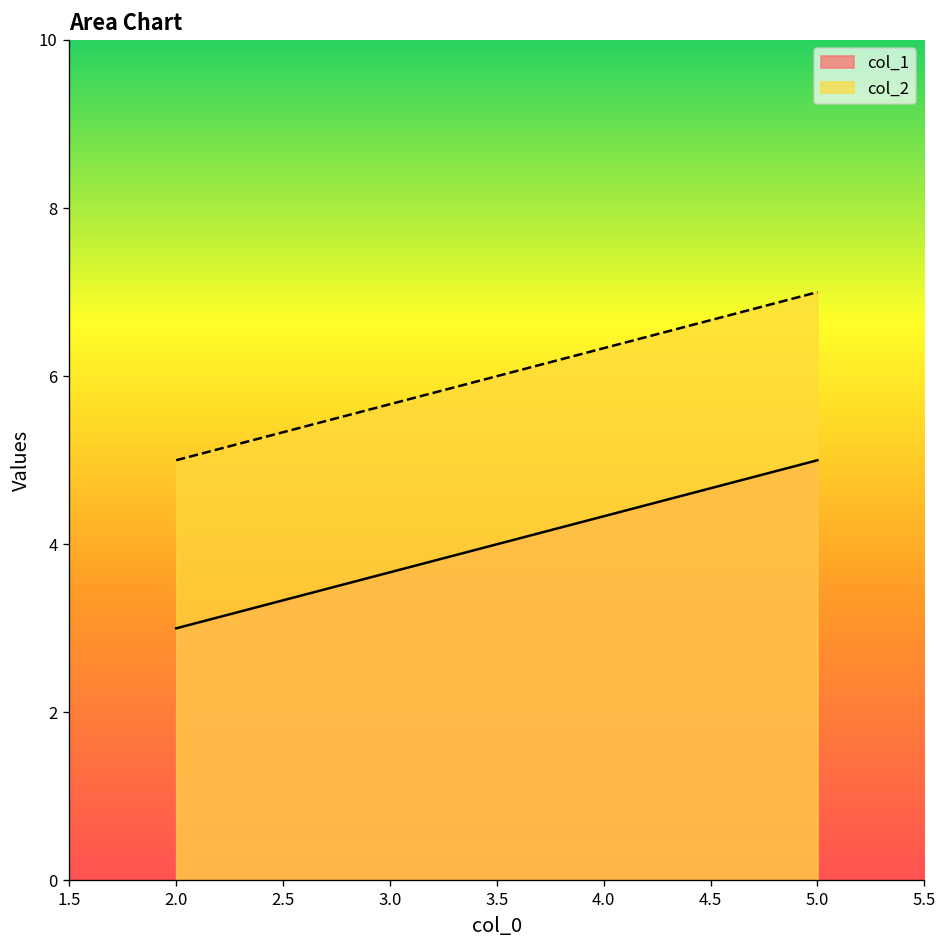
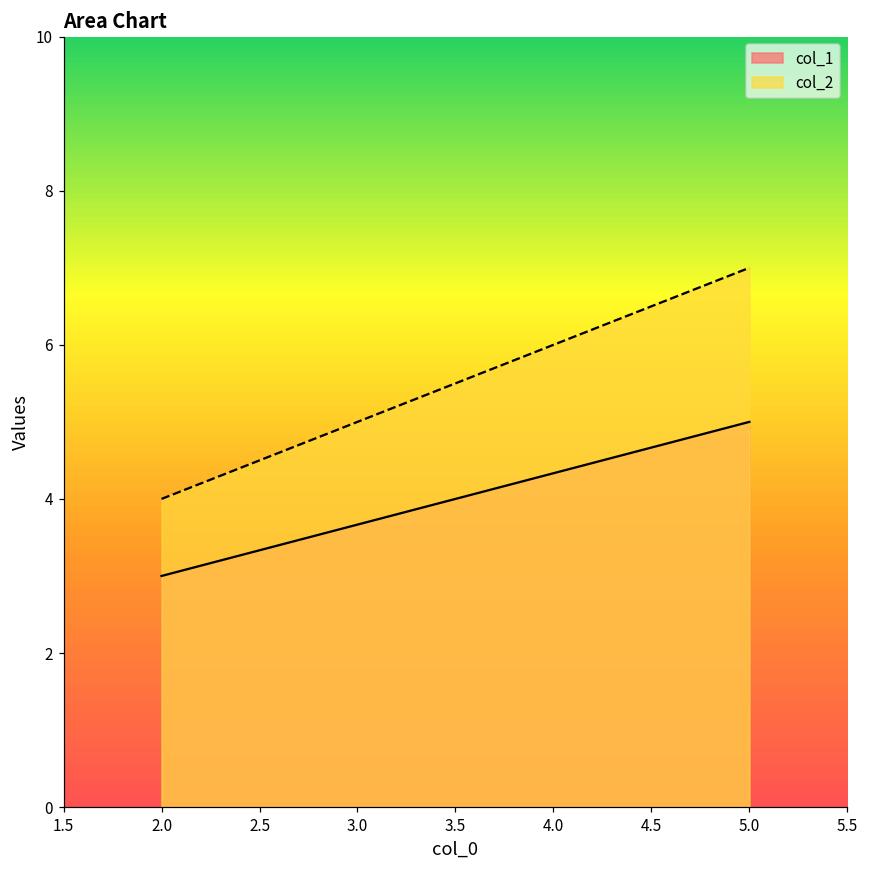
col_2, 2.0: 5 -> 4
